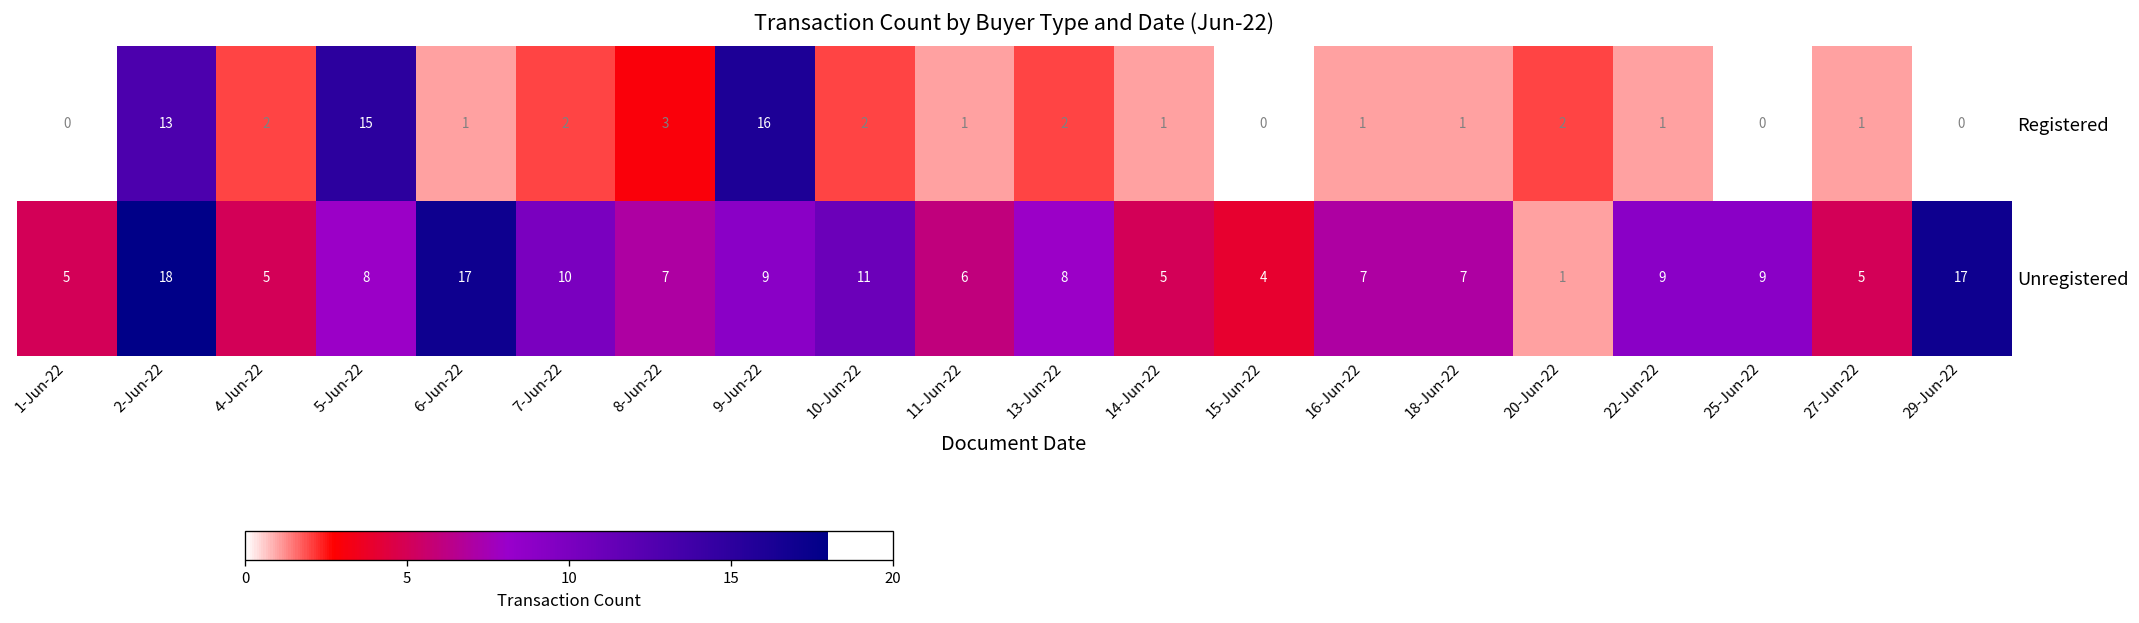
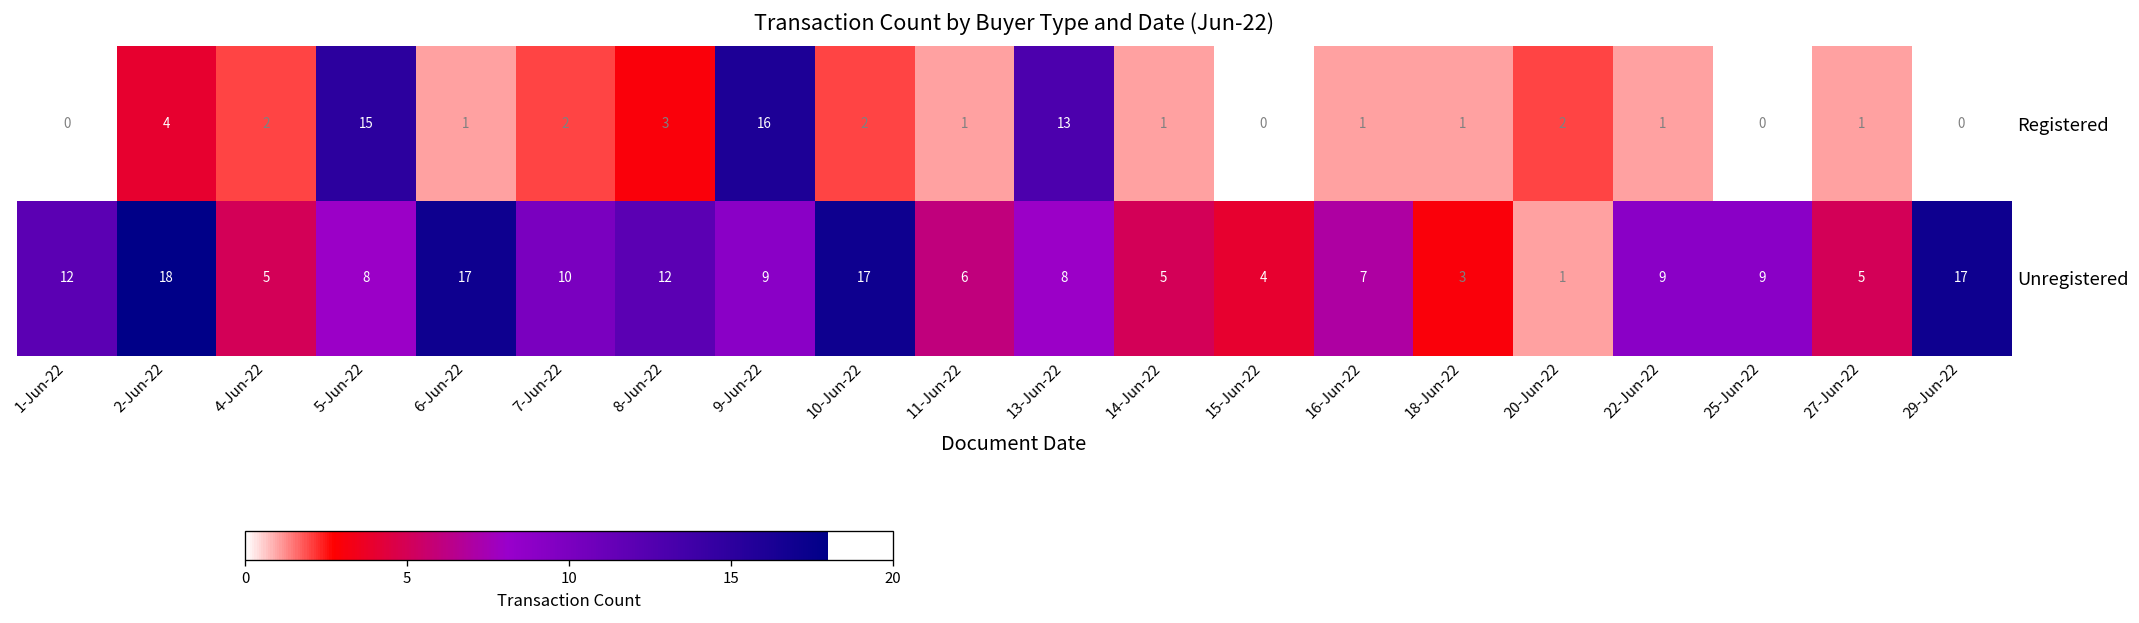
Registered, 2-Jun-22: 13 -> 4
Registered, 13-Jun-22: 2 -> 13
Unregistered, 1-Jun-22: 5 -> 12
Unregistered, 8-Jun-22: 7 -> 12
Unregistered, 10-Jun-22: 11 -> 17
Unregistered, 18-Jun-22: 7 -> 3
